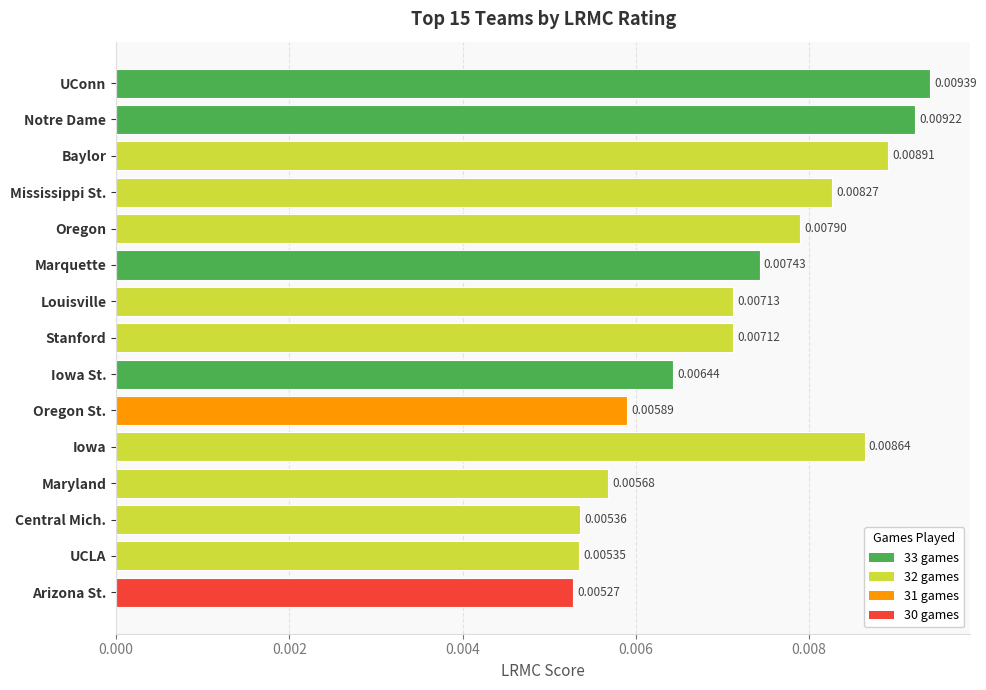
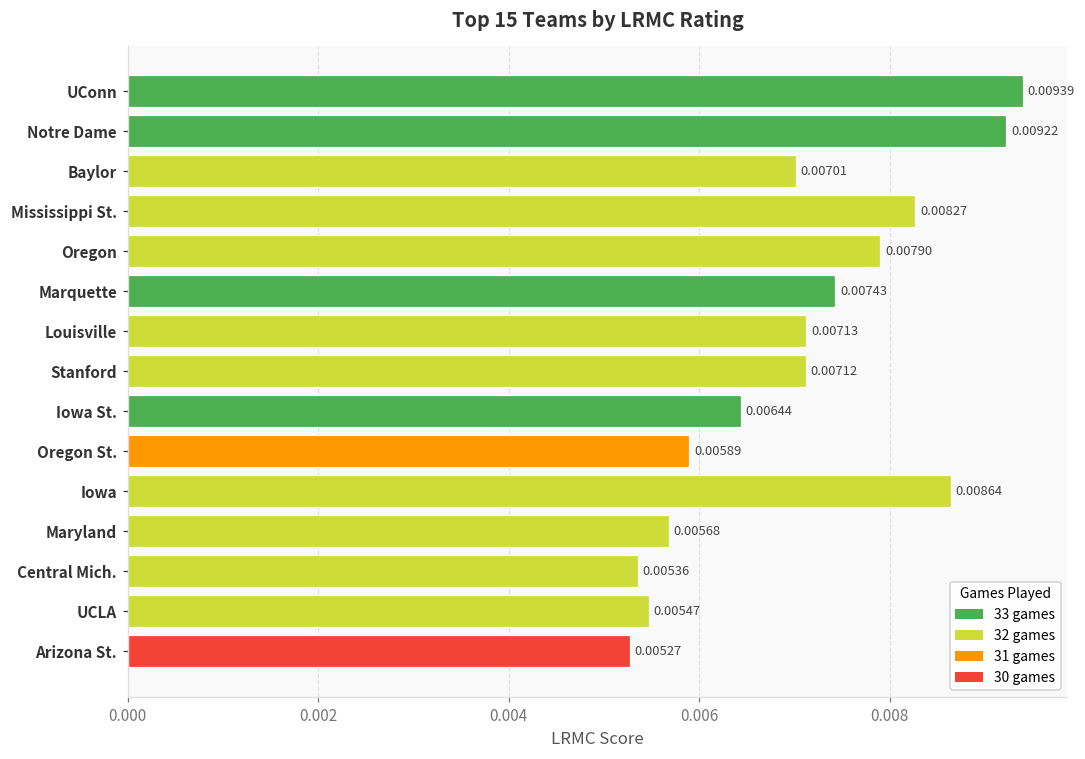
Baylor: 0.00891 -> 0.00701
UCLA: 0.00535 -> 0.00547
